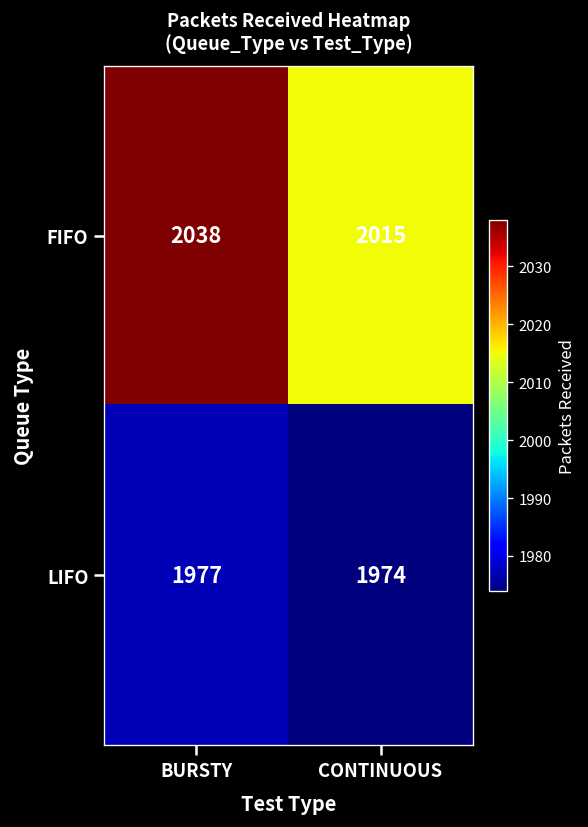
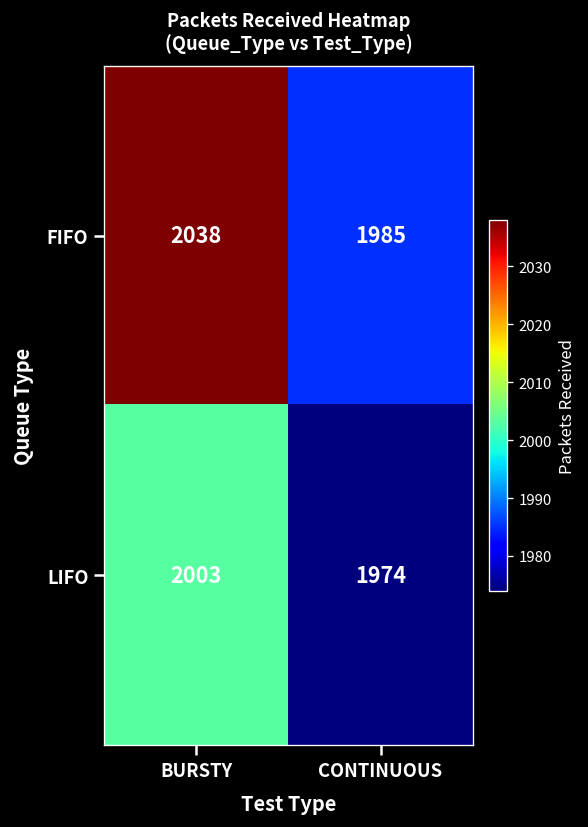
FIFO, CONTINUOUS: 2015 -> 1985
LIFO, BURSTY: 1977 -> 2003
